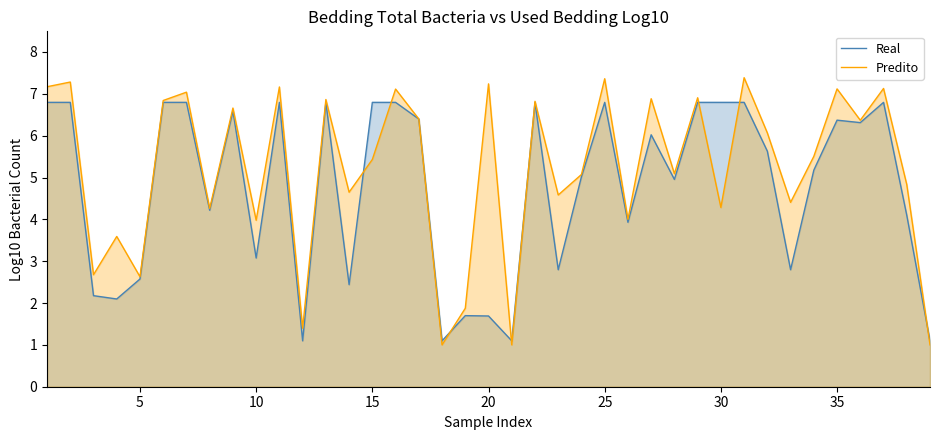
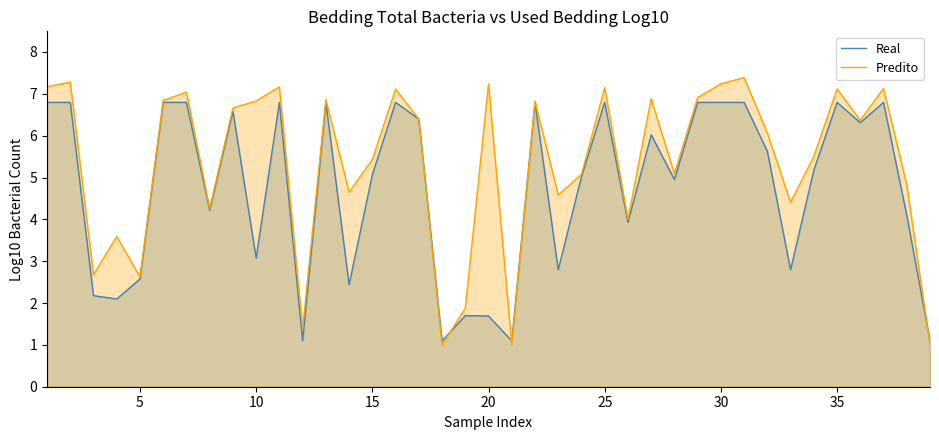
Predito, 10: 4.0 -> 6.8
Real, 15: 6.8 -> 5.1
Predito, 25: 7.4 -> 7.1
Predito, 30: 4.3 -> 7.2
Real, 35: 6.4 -> 6.8
